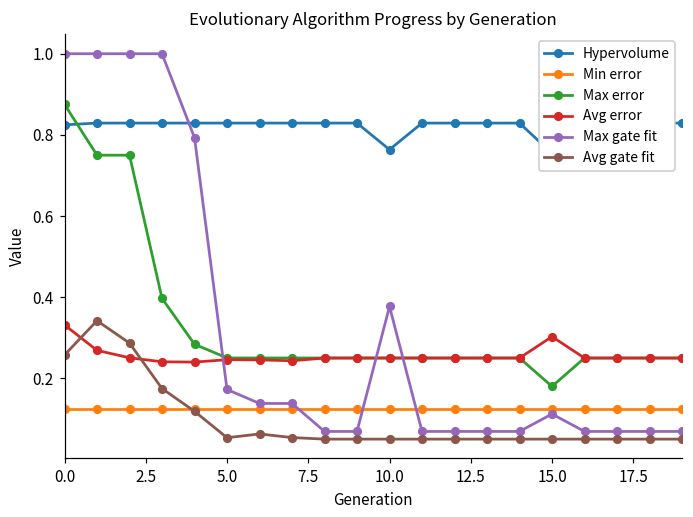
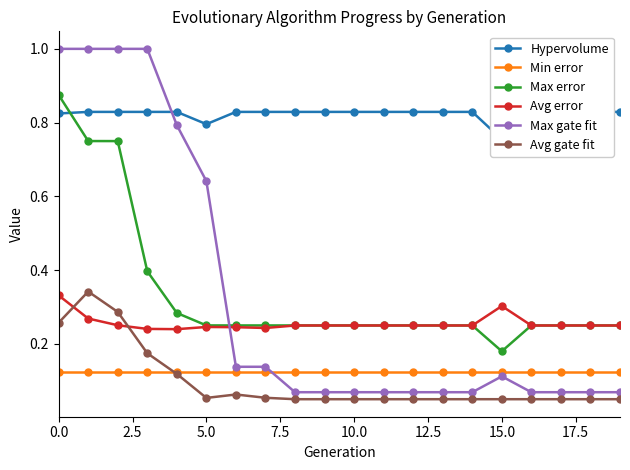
Hypervolume, 5.0: 0.83 -> 0.80
Max gate fit, 5.0: 0.17 -> 0.64
Hypervolume, 10.0: 0.76 -> 0.83
Max gate fit, 10.0: 0.38 -> 0.07
